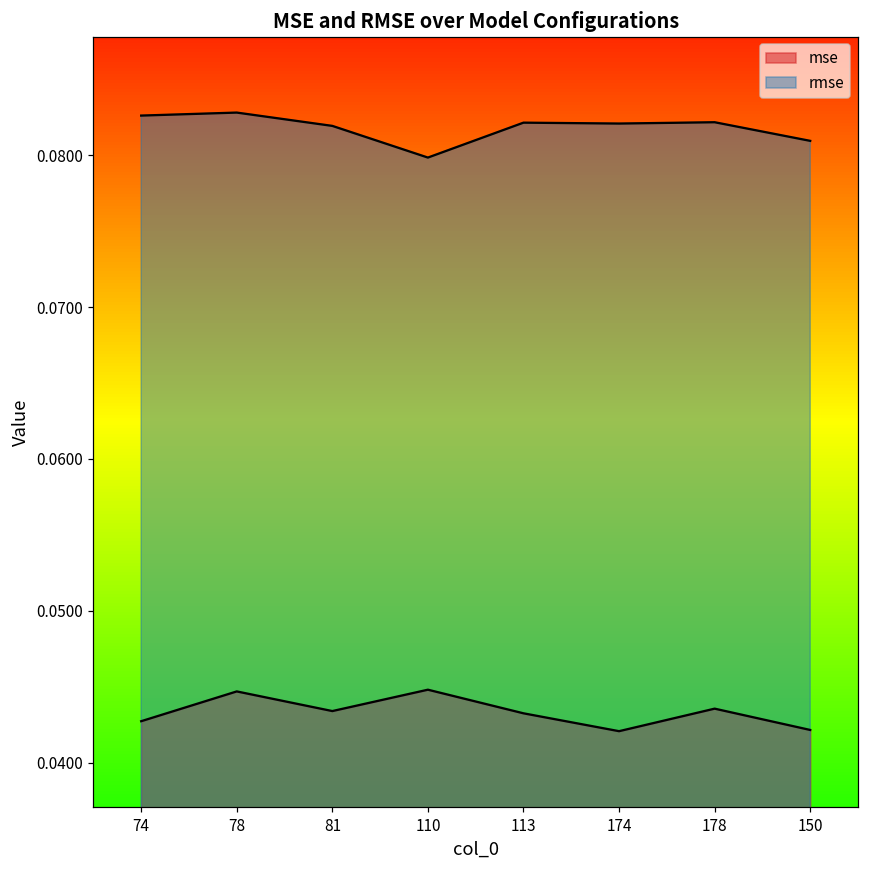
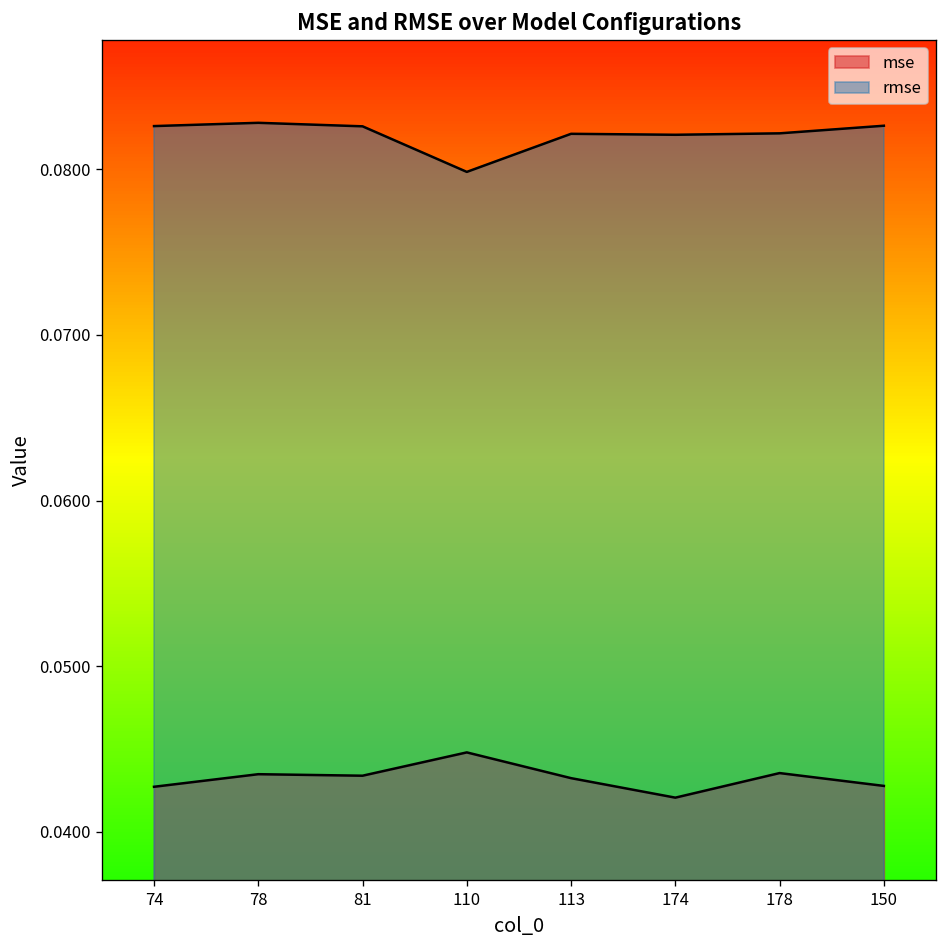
mse, 78: 0.0447 -> 0.0435
rmse, 81: 0.0819 -> 0.0826
mse, 150: 0.0421 -> 0.0428
rmse, 150: 0.0809 -> 0.0826
